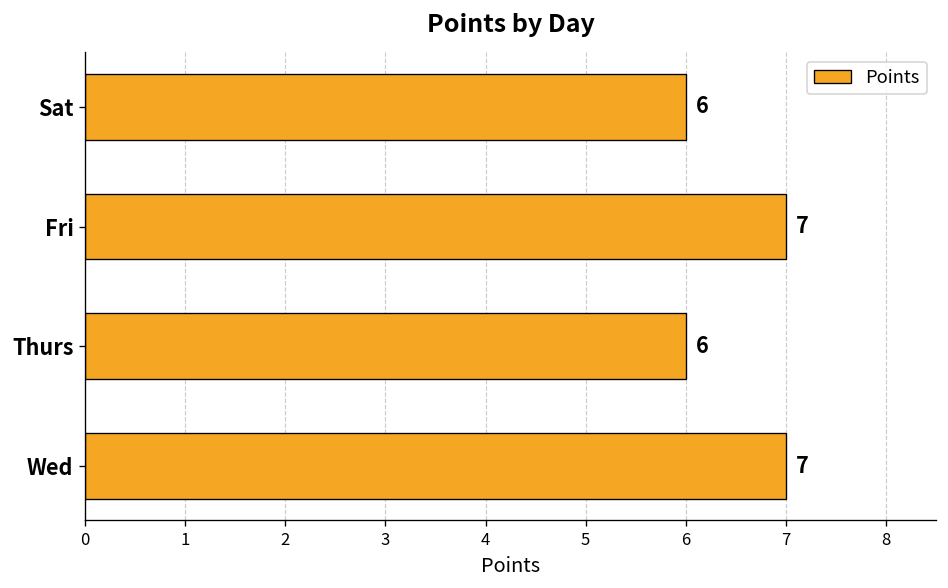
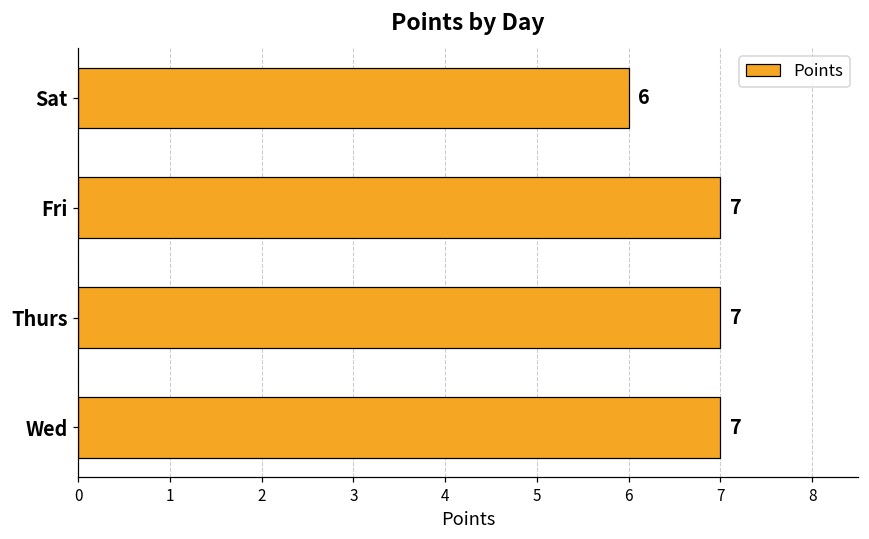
Thurs: 6 -> 7
